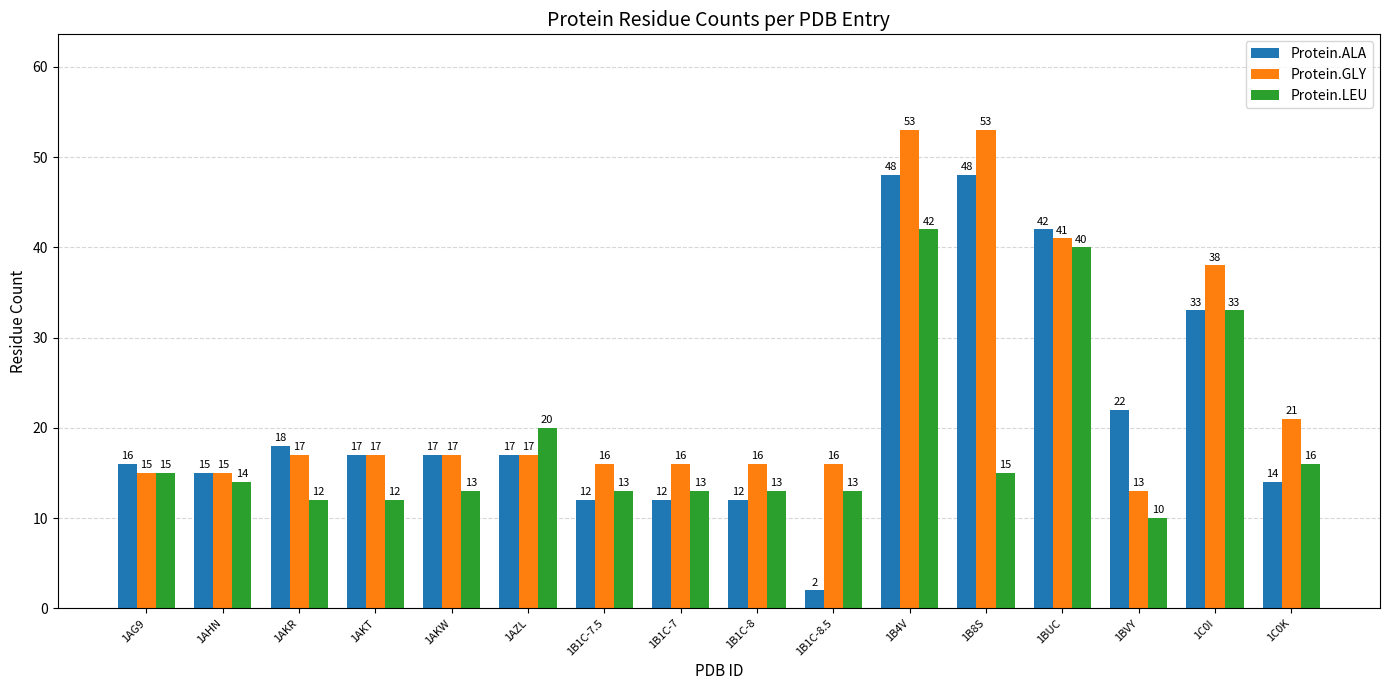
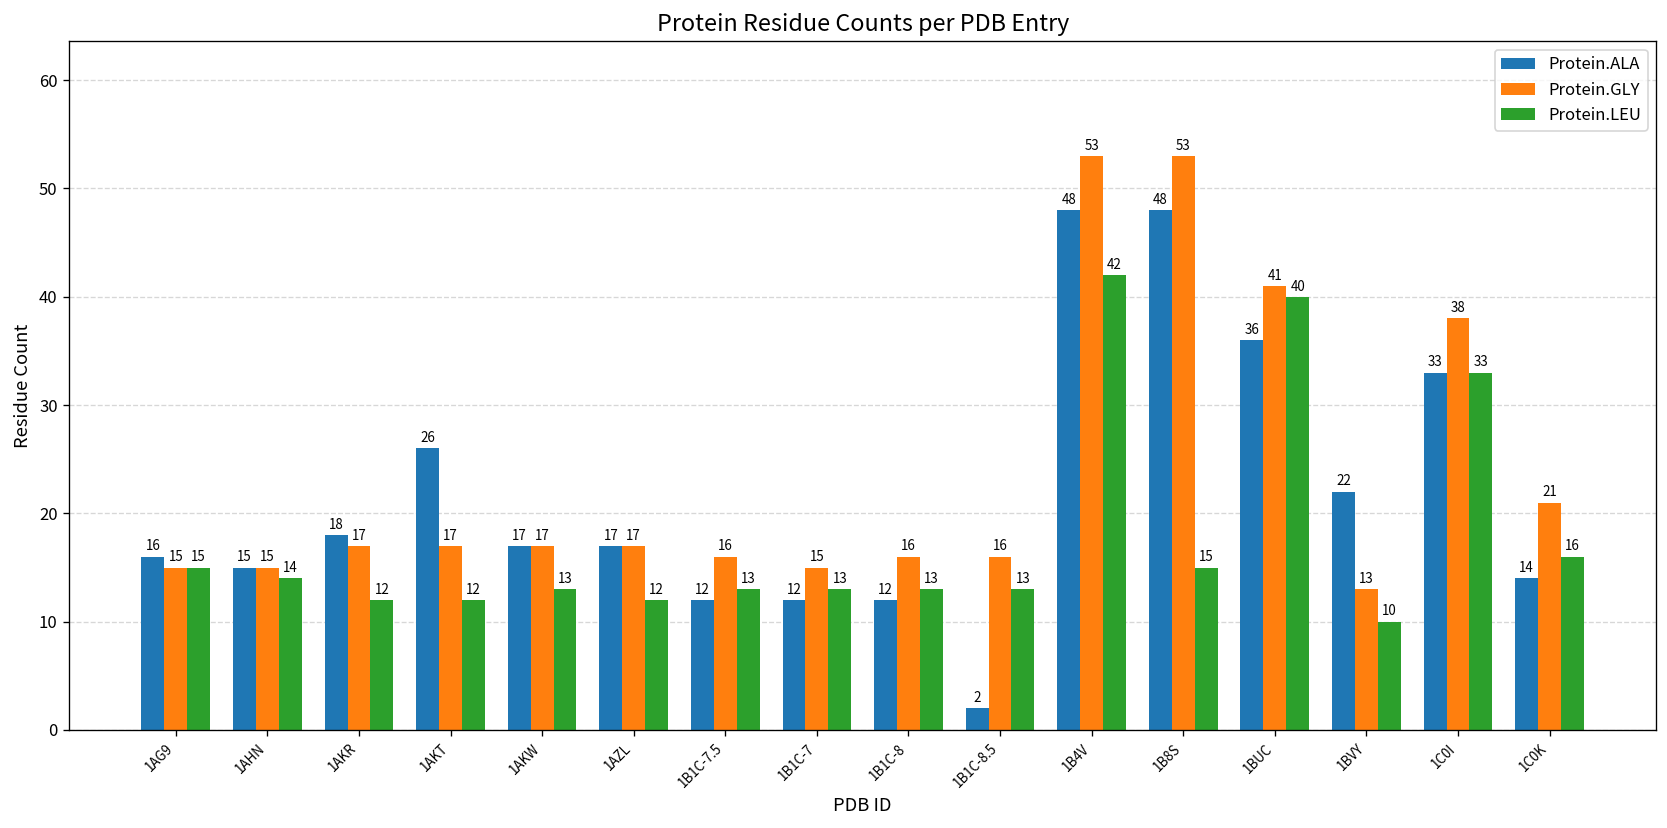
Protein.ALA, 1AKT: 17 -> 26
Protein.LEU, 1AZL: 20 -> 12
Protein.GLY, 1B1C-7: 16 -> 15
Protein.ALA, 1BUC: 42 -> 36
